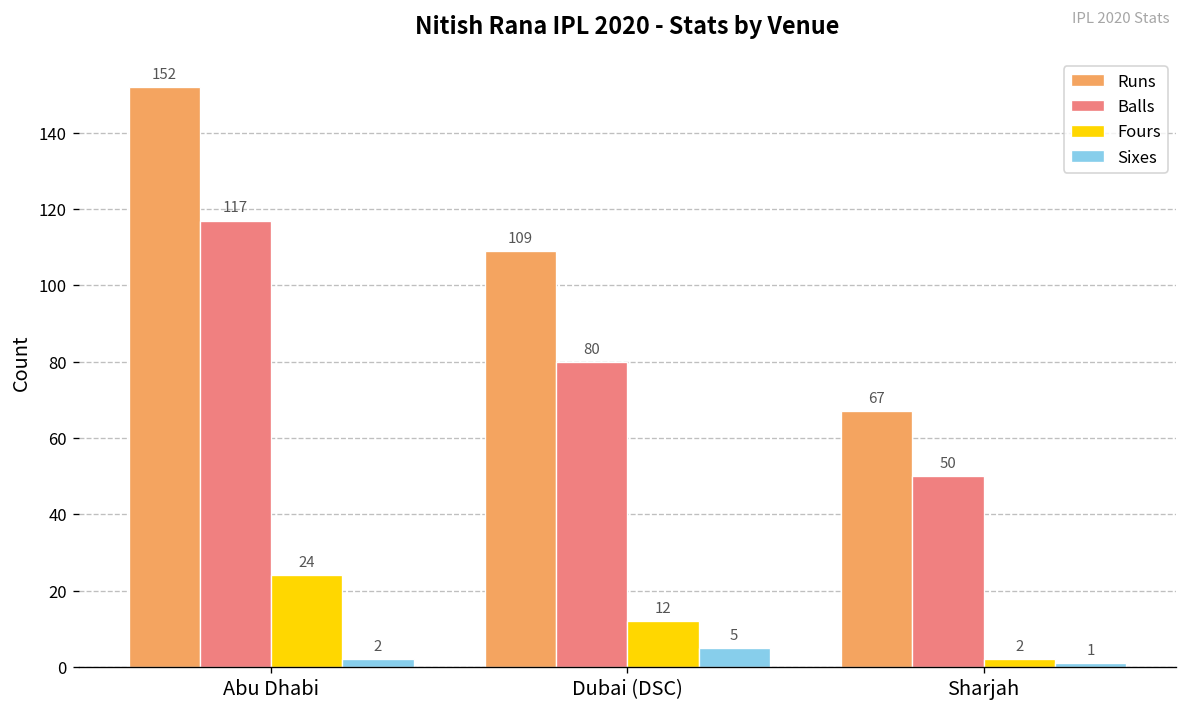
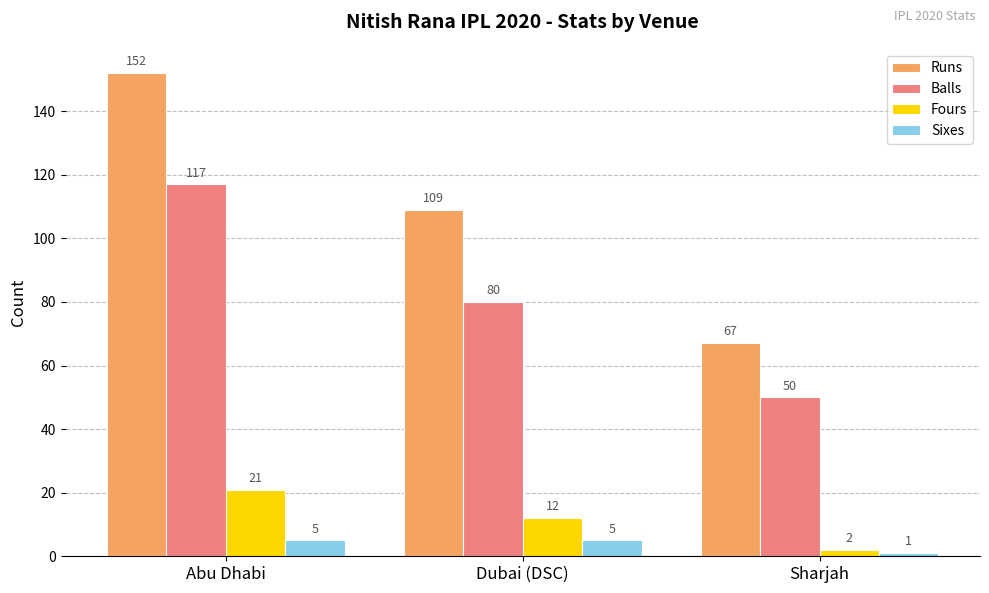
Fours, Abu Dhabi: 24 -> 21
Sixes, Abu Dhabi: 2 -> 5
